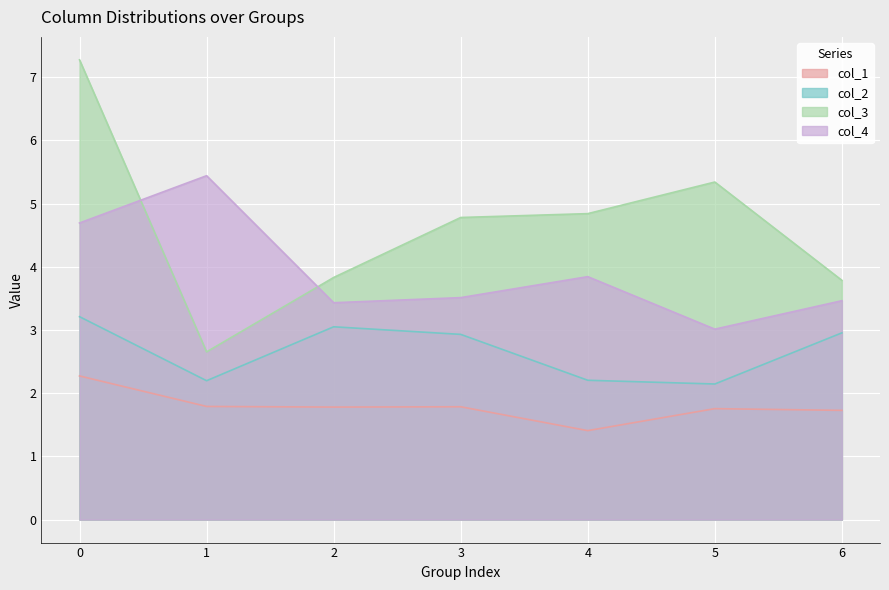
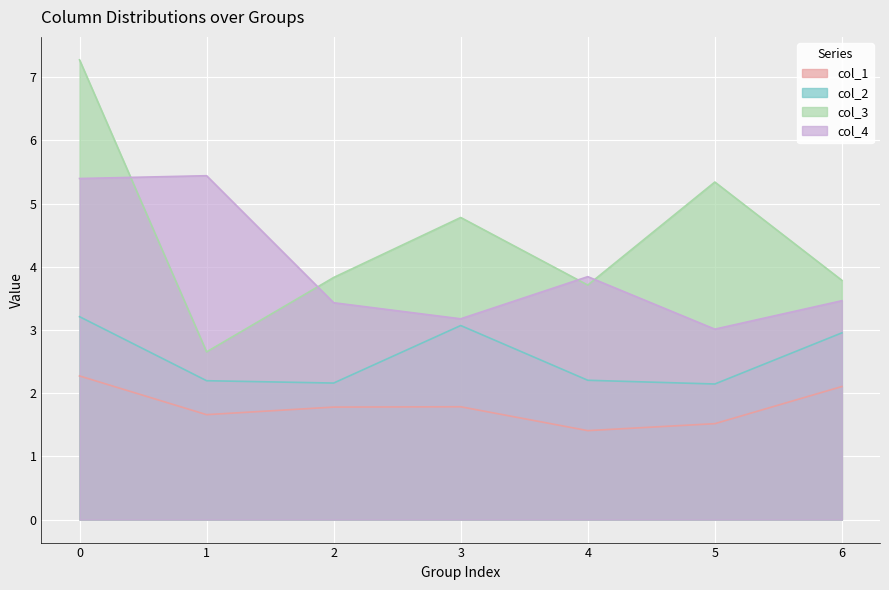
col_4, 0: 4.7 -> 5.4
col_1, 1: 1.8 -> 1.7
col_2, 2: 3.1 -> 2.2
col_2, 3: 2.9 -> 3.1
col_4, 3: 3.5 -> 3.2
col_3, 4: 4.8 -> 3.7
col_1, 5: 1.8 -> 1.5
col_1, 6: 1.7 -> 2.1
